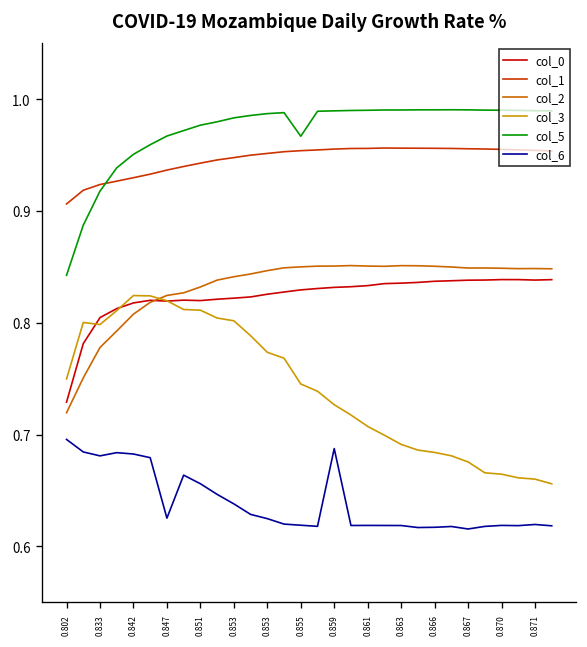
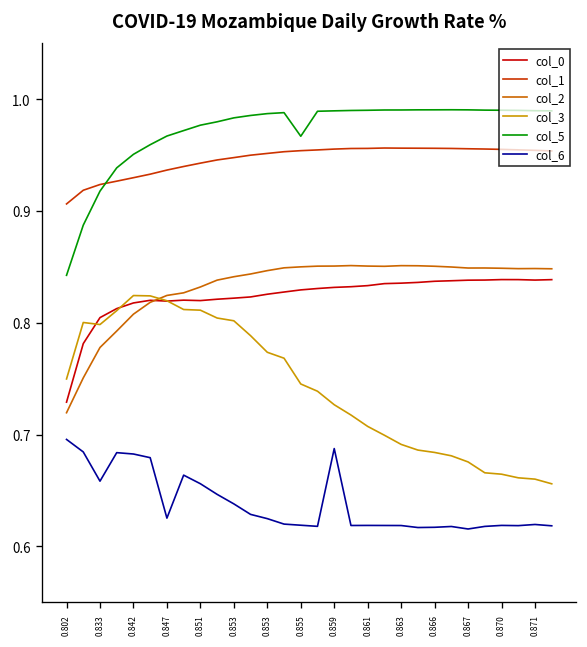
col_6, 0.833: 0.68 -> 0.66
